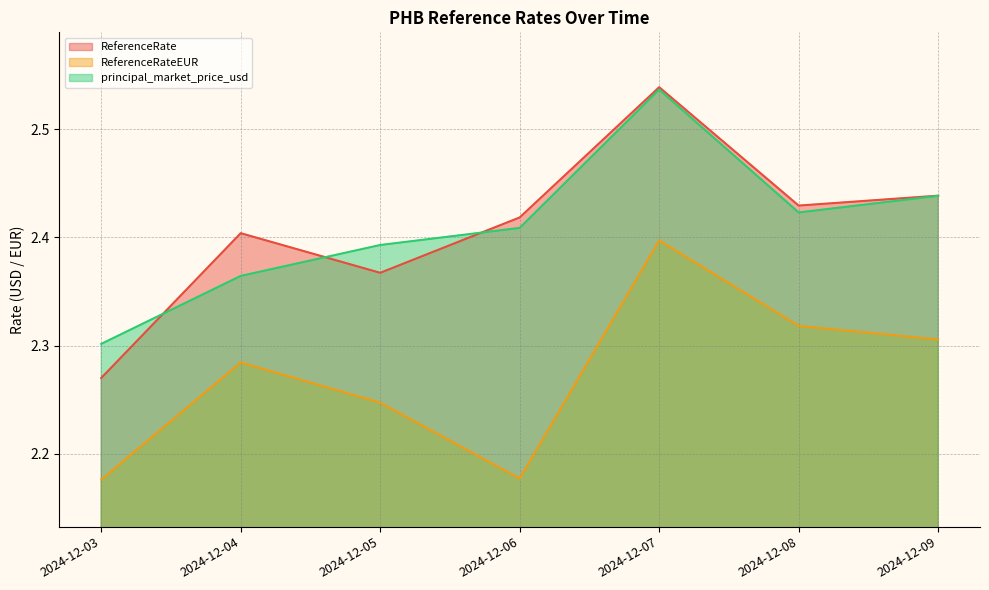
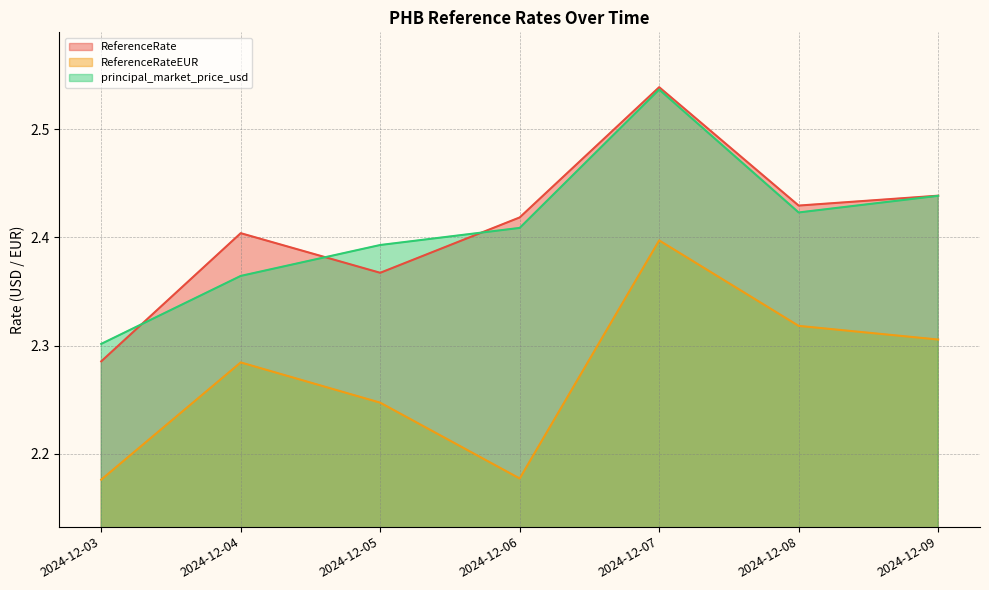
ReferenceRate, 2024-12-03: 2.270 -> 2.285
